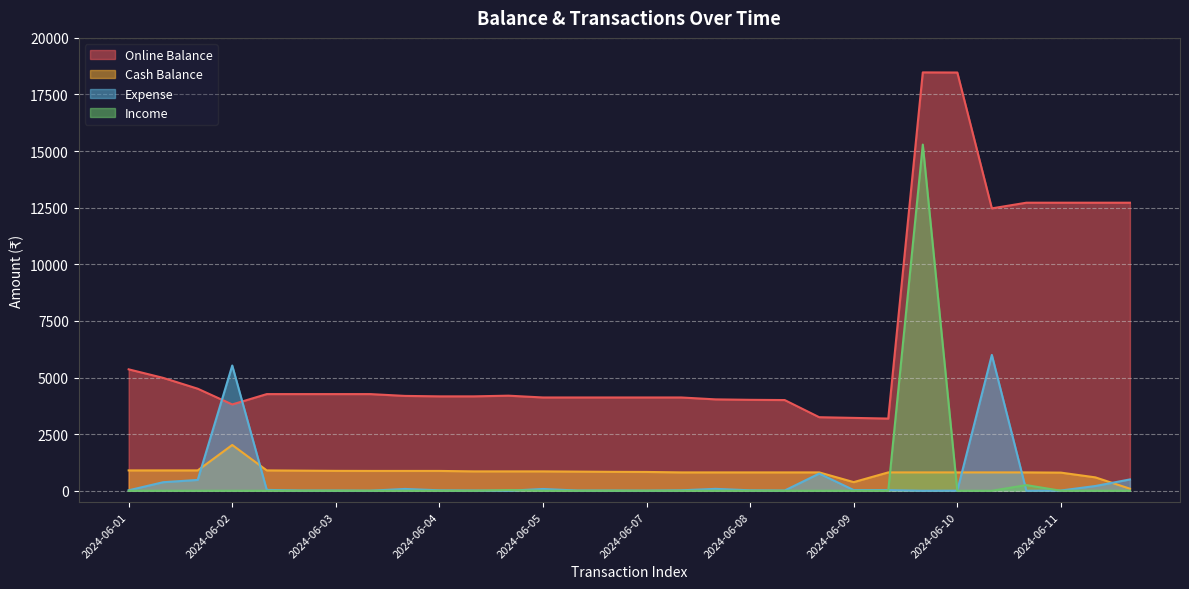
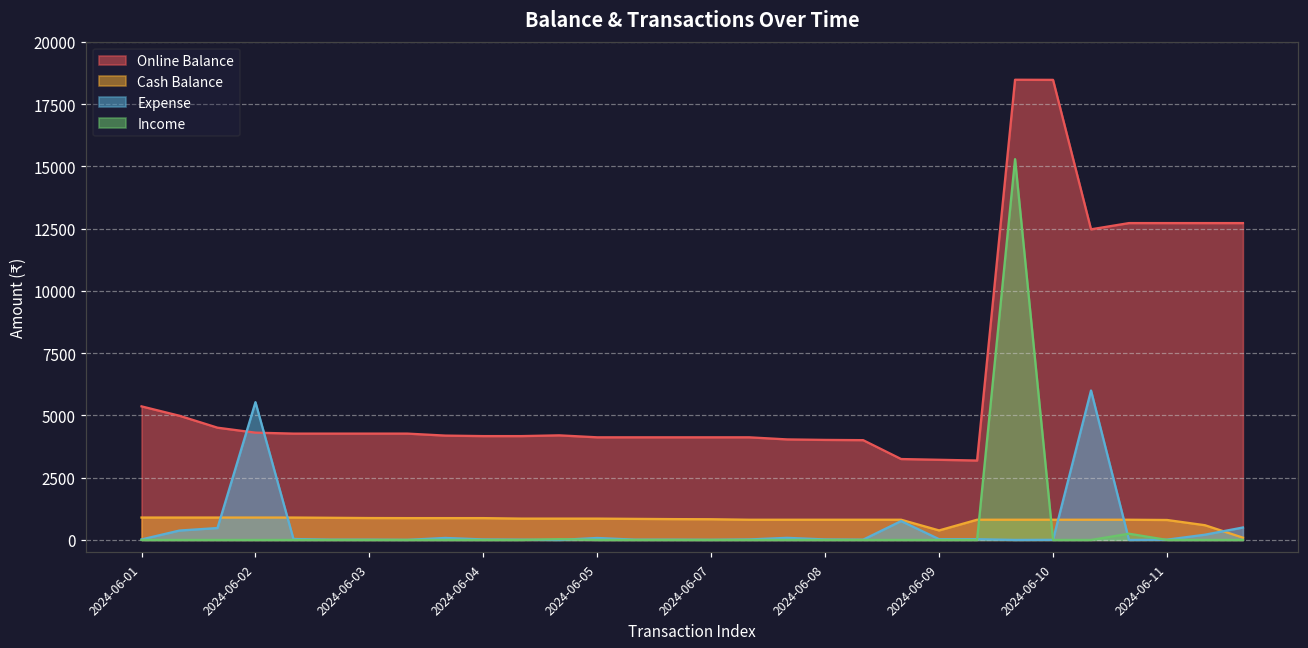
Online Balance, 2024-06-02: 3800 -> 4300
Cash Balance, 2024-06-02: 2000 -> 900
